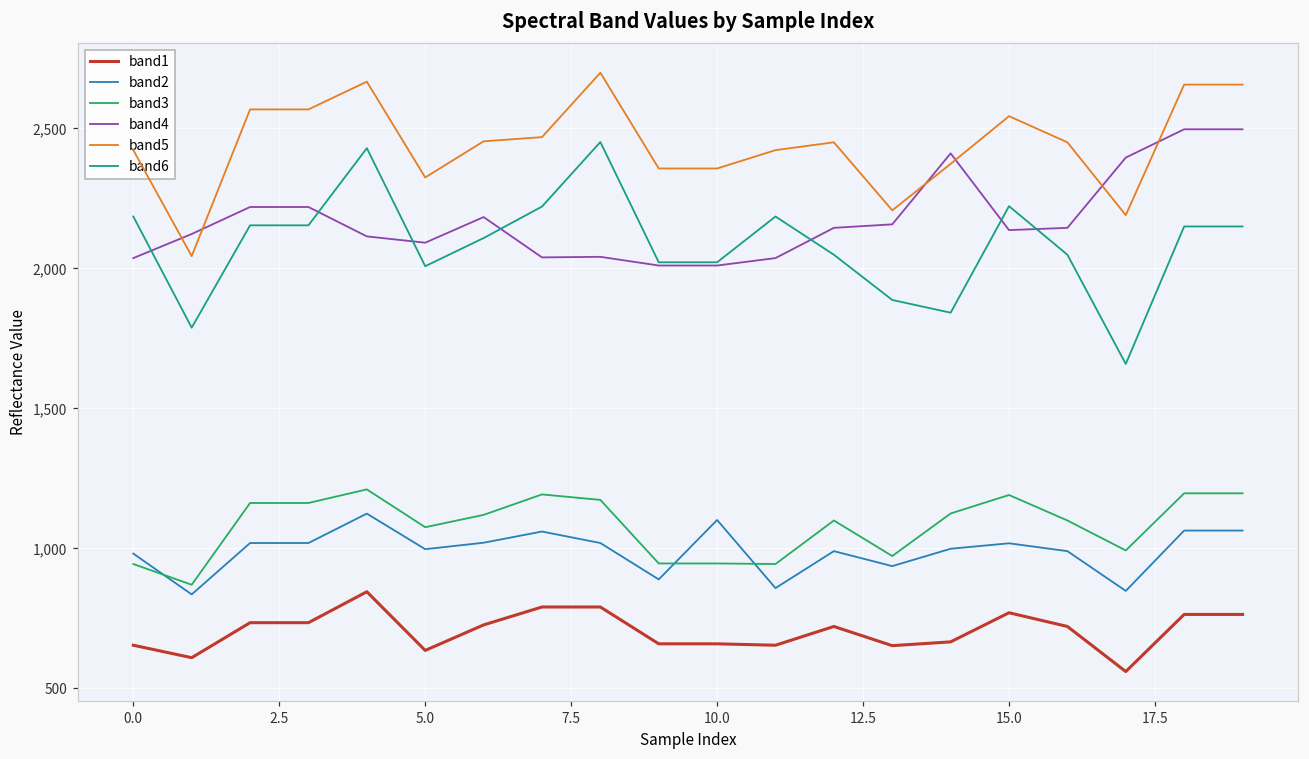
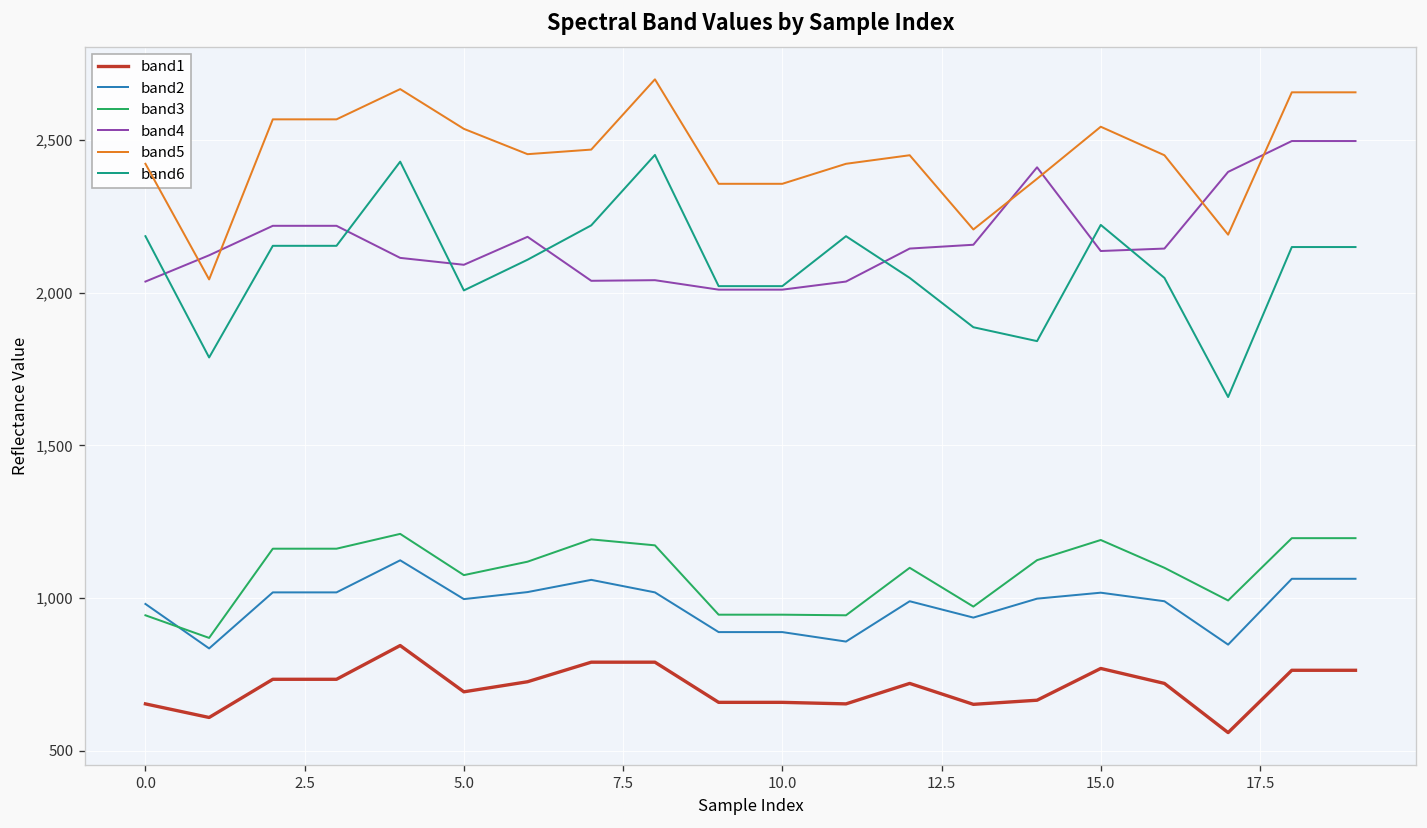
band1, 5.0: 640 -> 690
band5, 5.0: 2,320 -> 2,540
band2, 10.0: 1,100 -> 890
